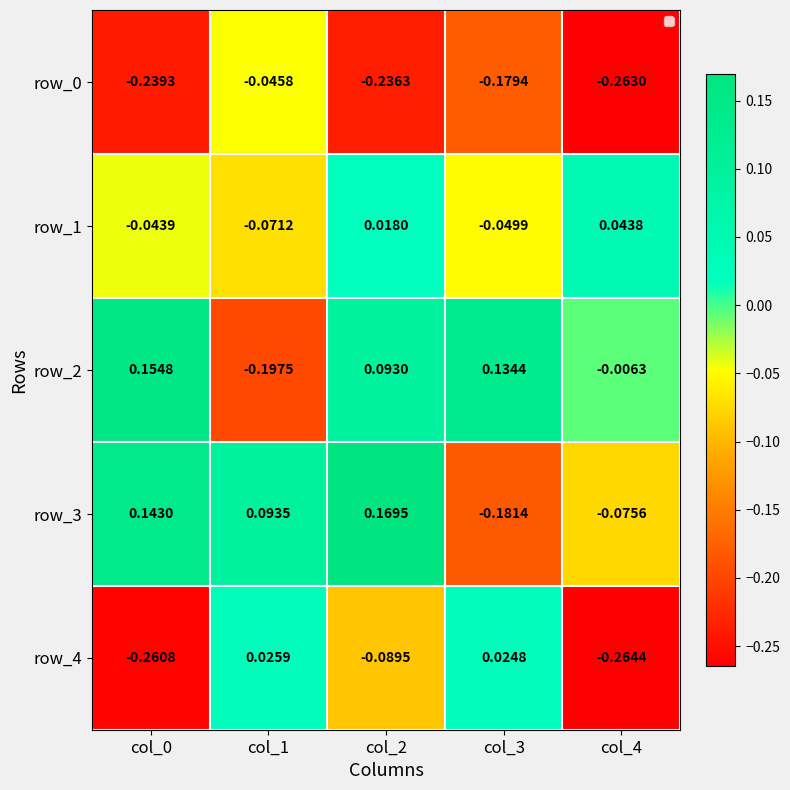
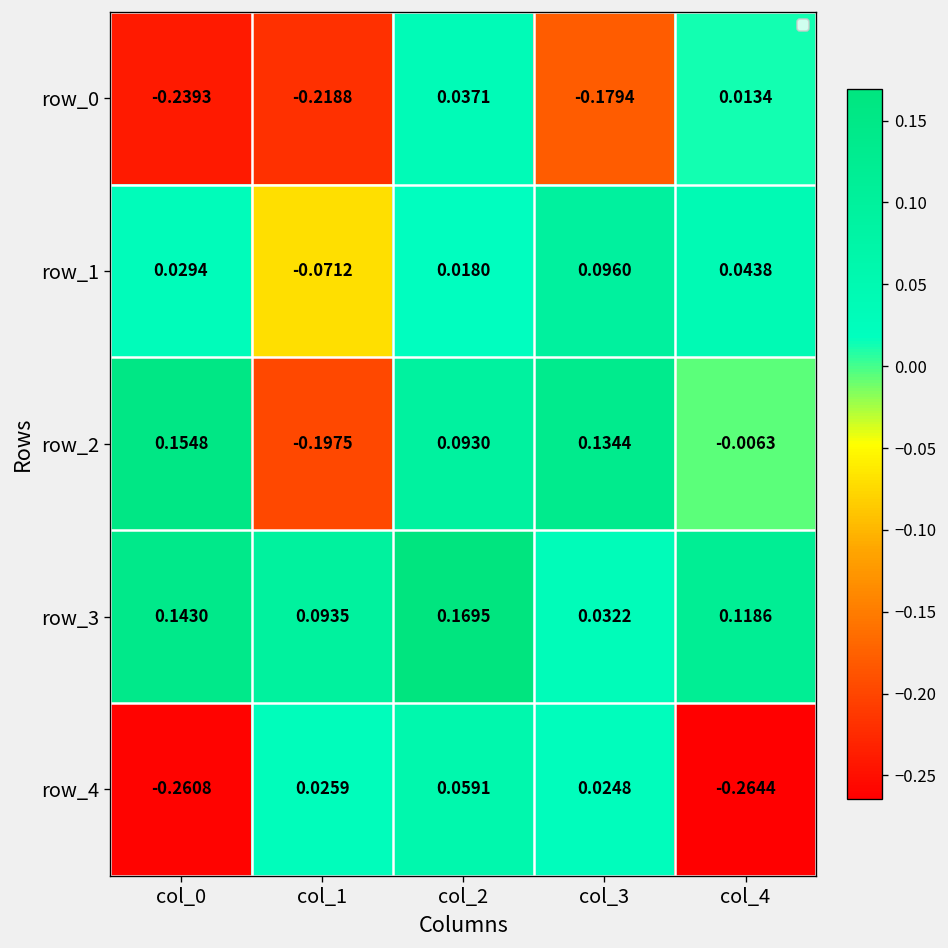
row_0, col_1: -0.0458 -> -0.2188
row_0, col_2: -0.2363 -> 0.0371
row_0, col_4: -0.2630 -> 0.0134
row_1, col_0: -0.0439 -> 0.0294
row_1, col_3: -0.0499 -> 0.0960
row_3, col_3: -0.1814 -> 0.0322
row_3, col_4: -0.0756 -> 0.1186
row_4, col_2: -0.0895 -> 0.0591
